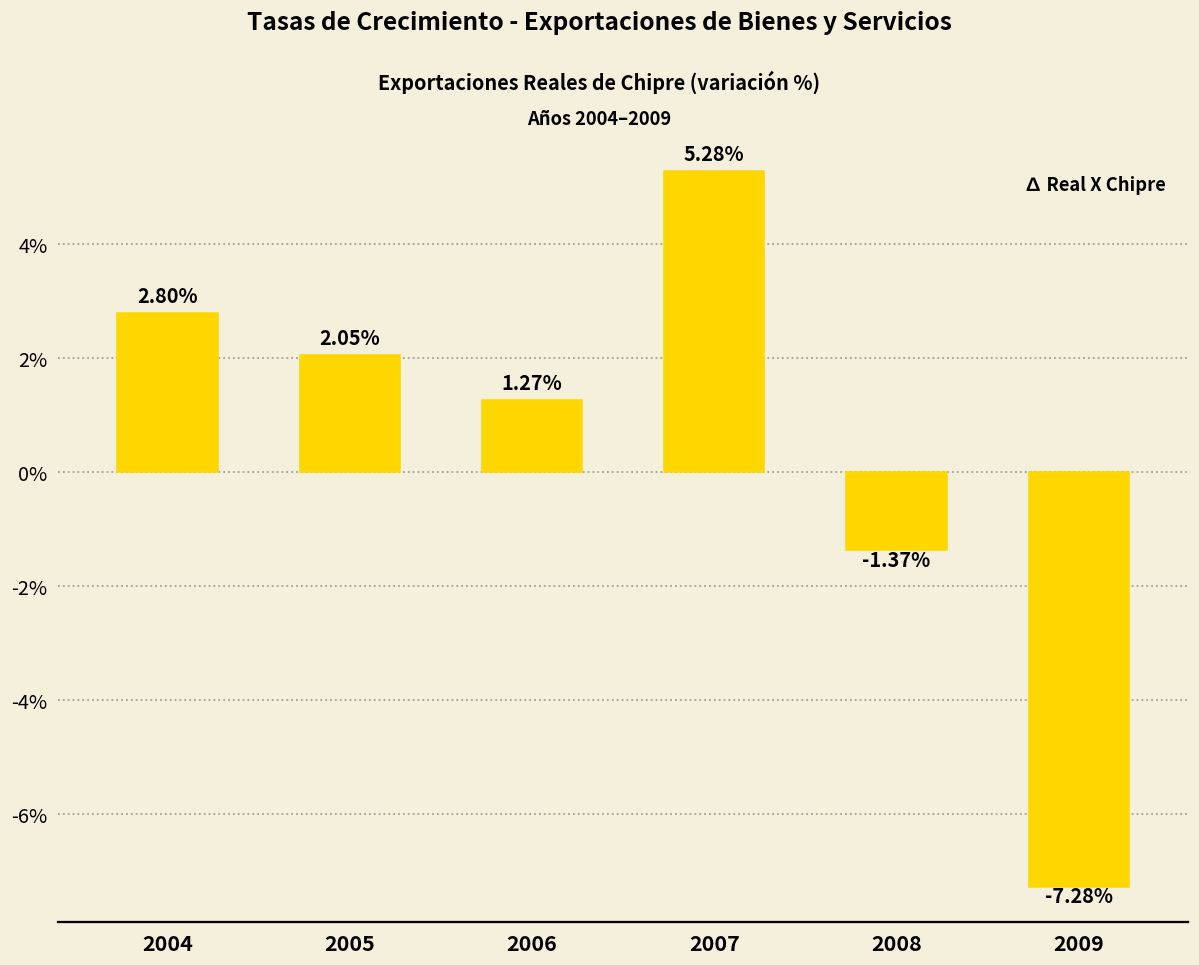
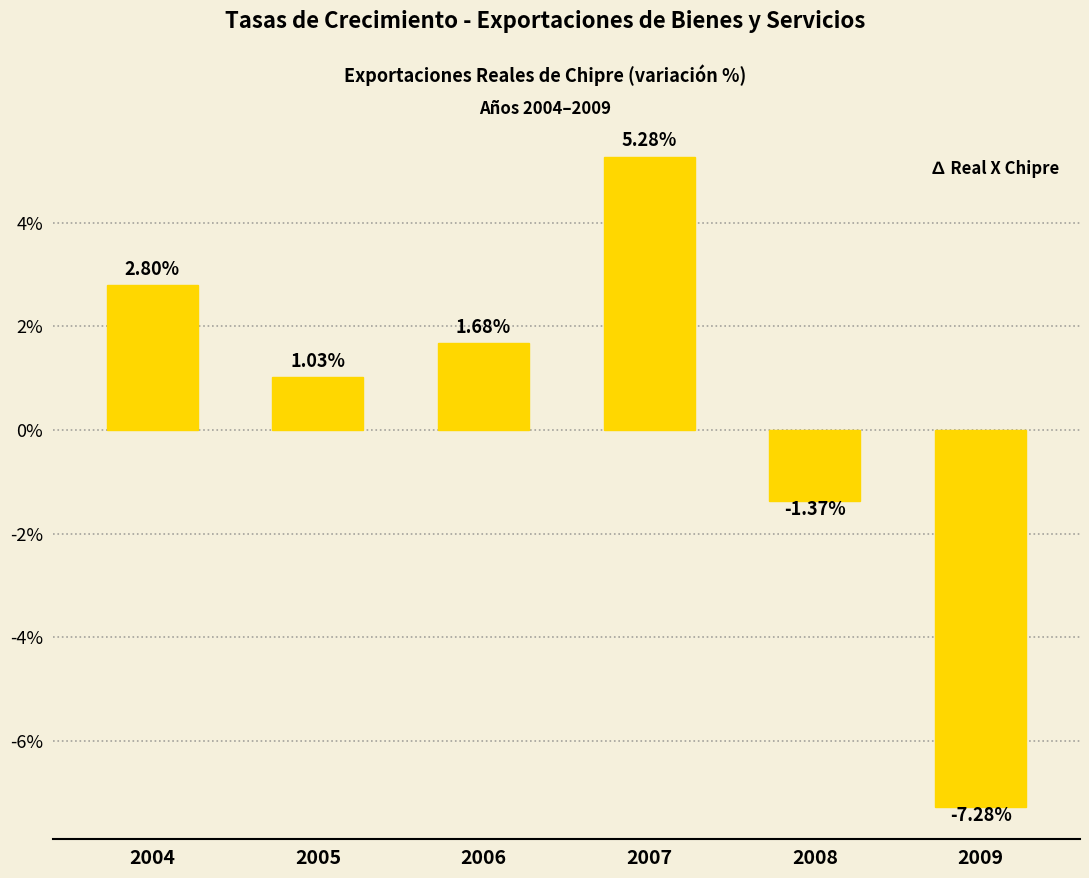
2005: 2.05% -> 1.03%
2006: 1.27% -> 1.68%
